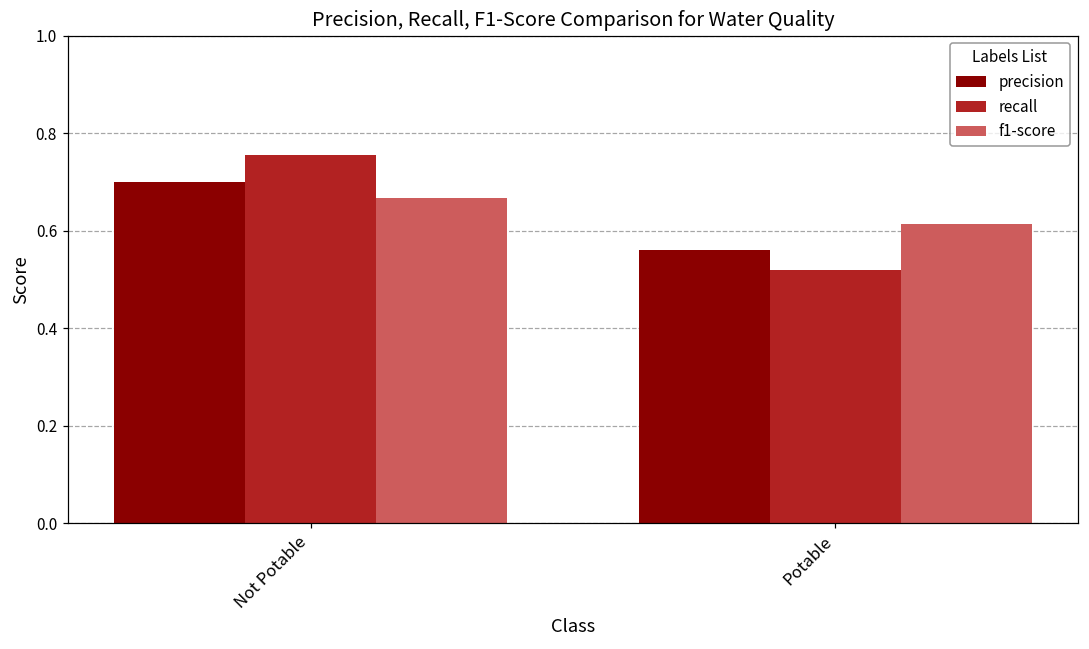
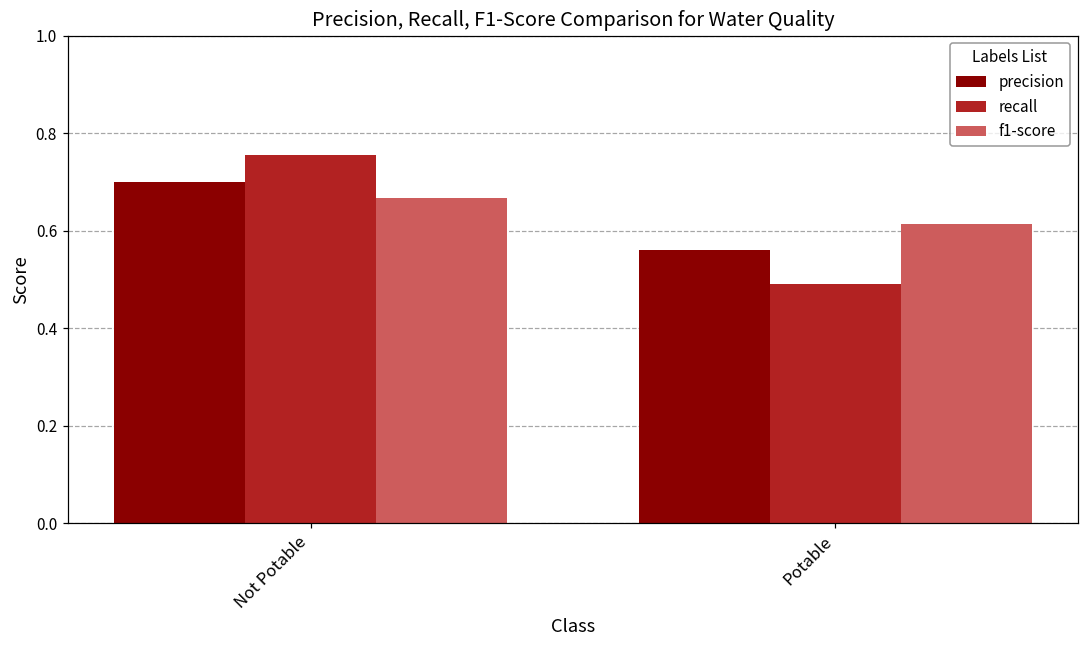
recall, Potable: 0.52 -> 0.49
